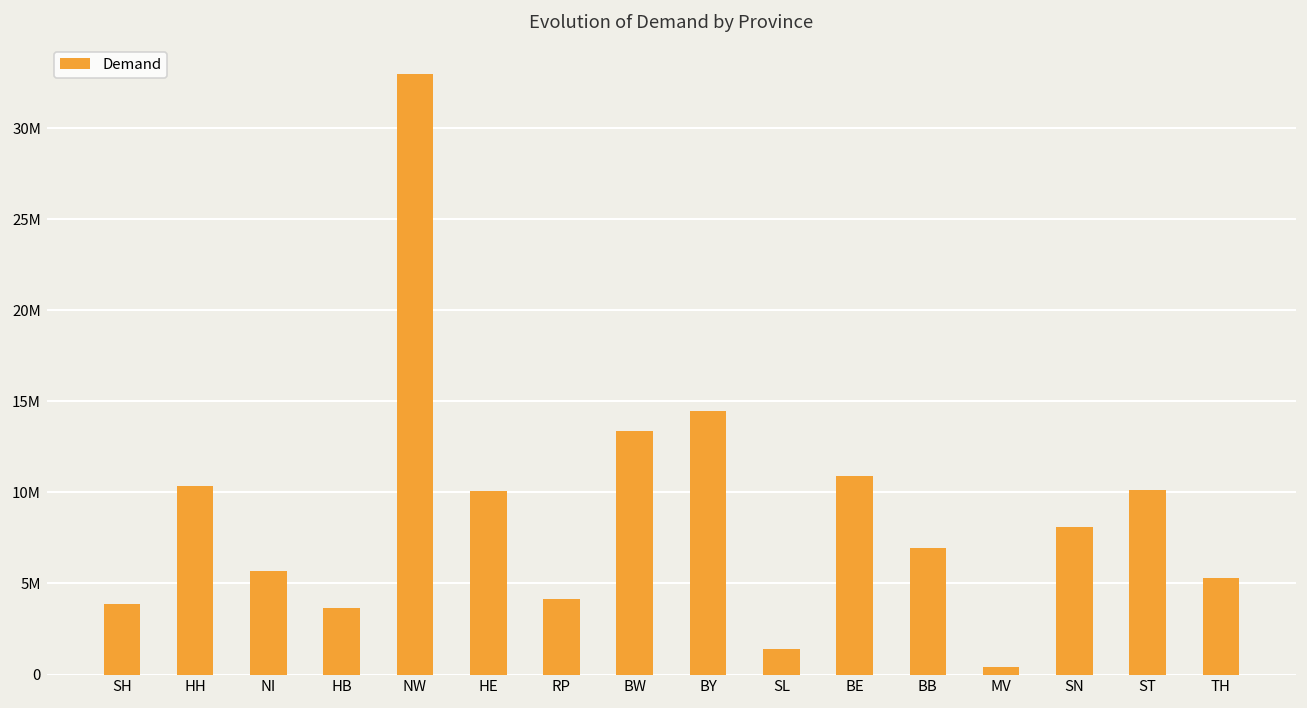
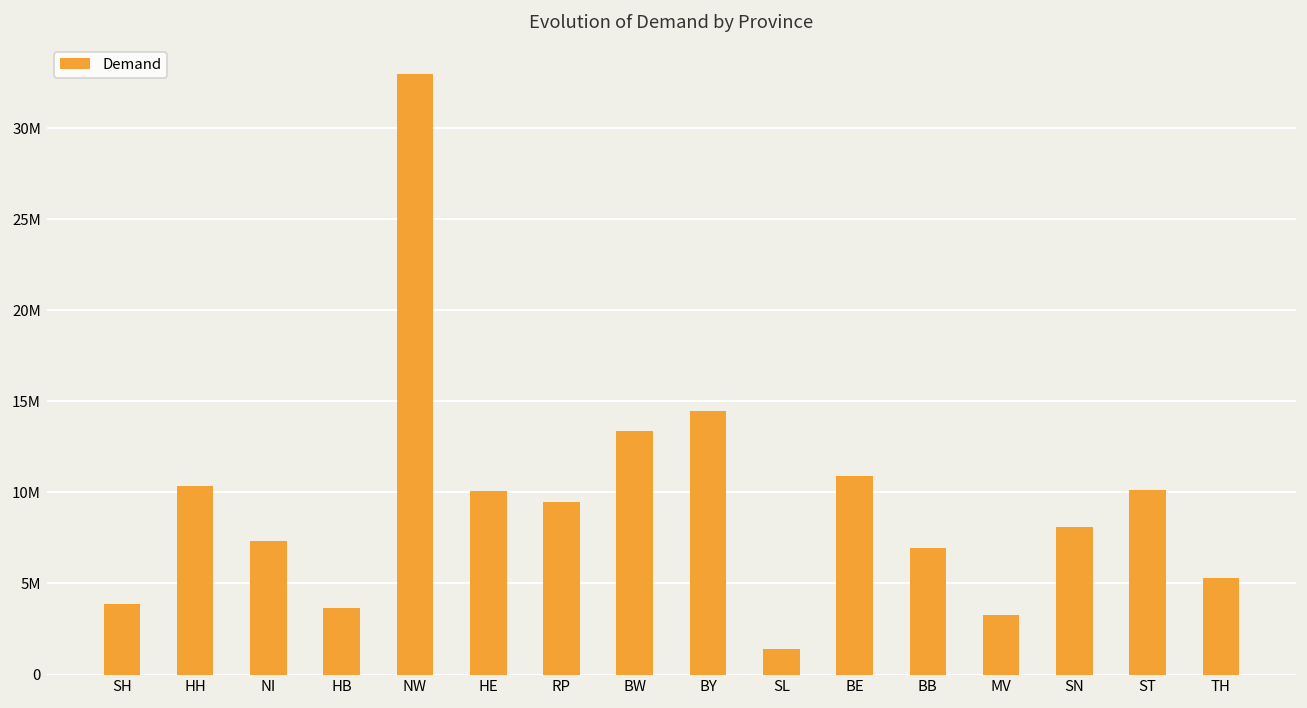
NI: 5700000 -> 7300000
RP: 4100000 -> 9500000
MV: 400000 -> 3300000
